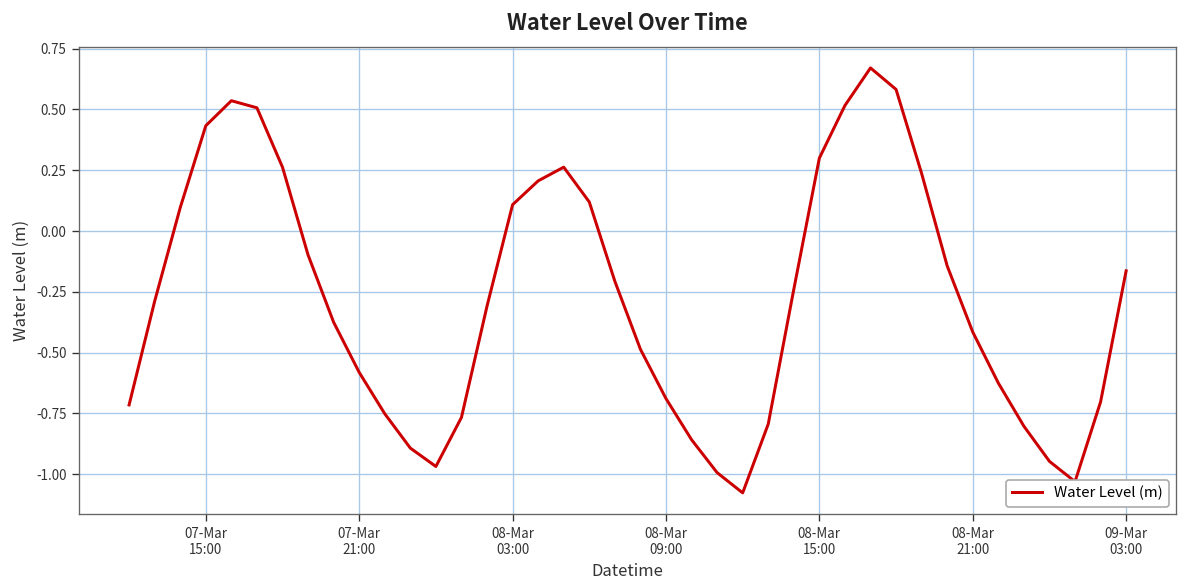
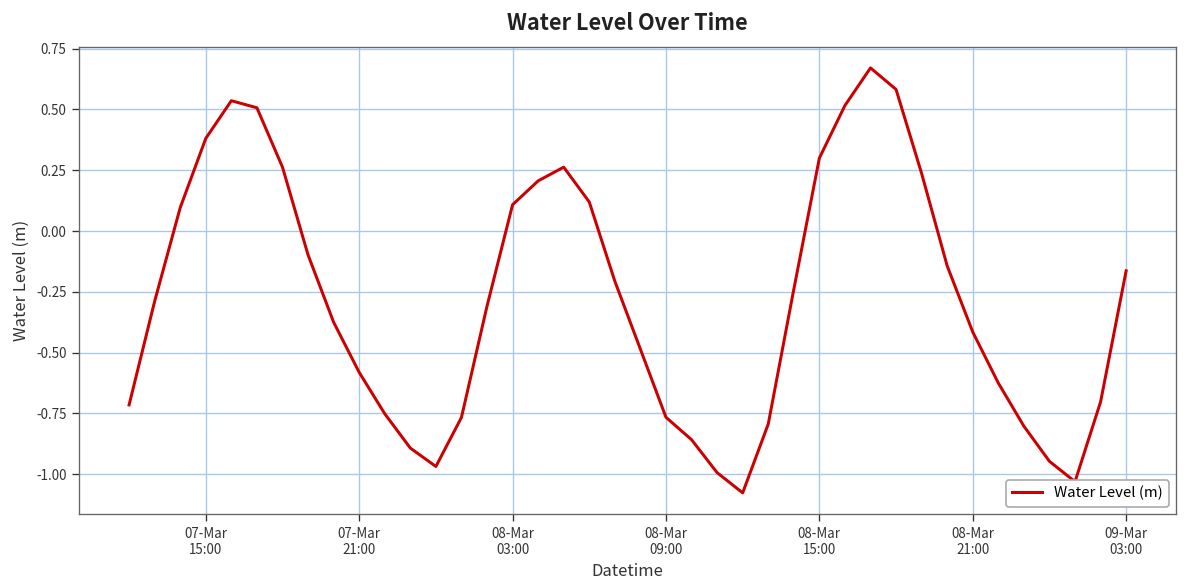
07-Mar 15:00: 0.43 -> 0.38
08-Mar 09:00: -0.69 -> -0.77
